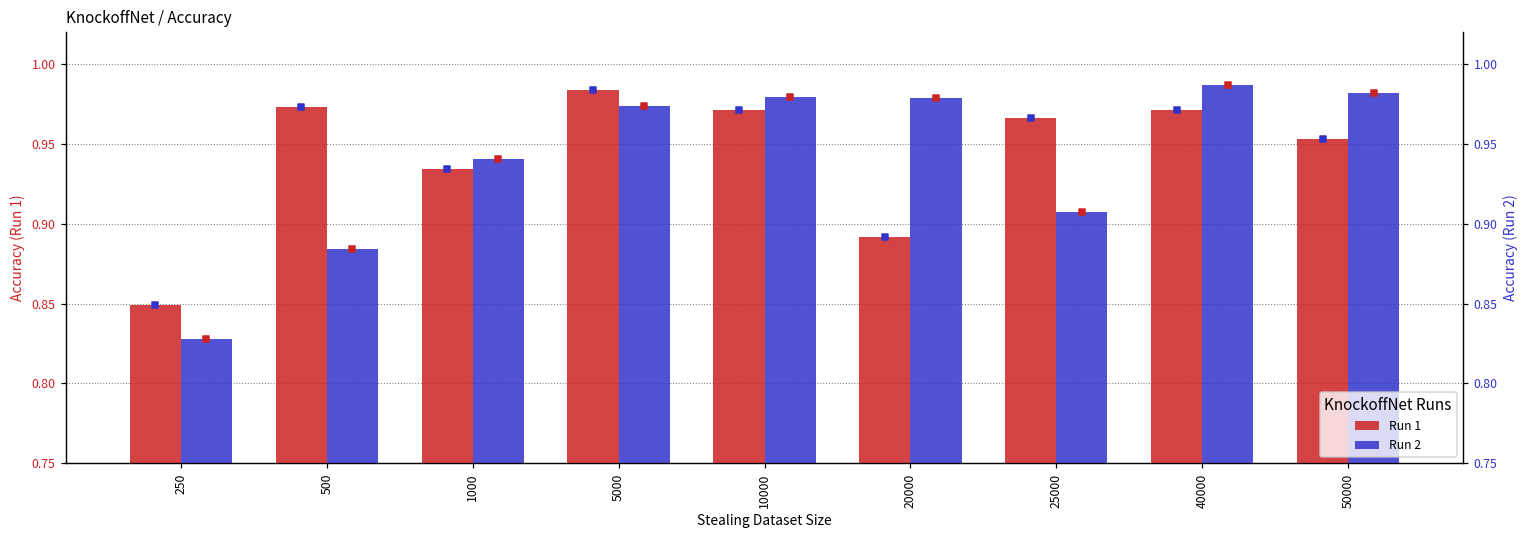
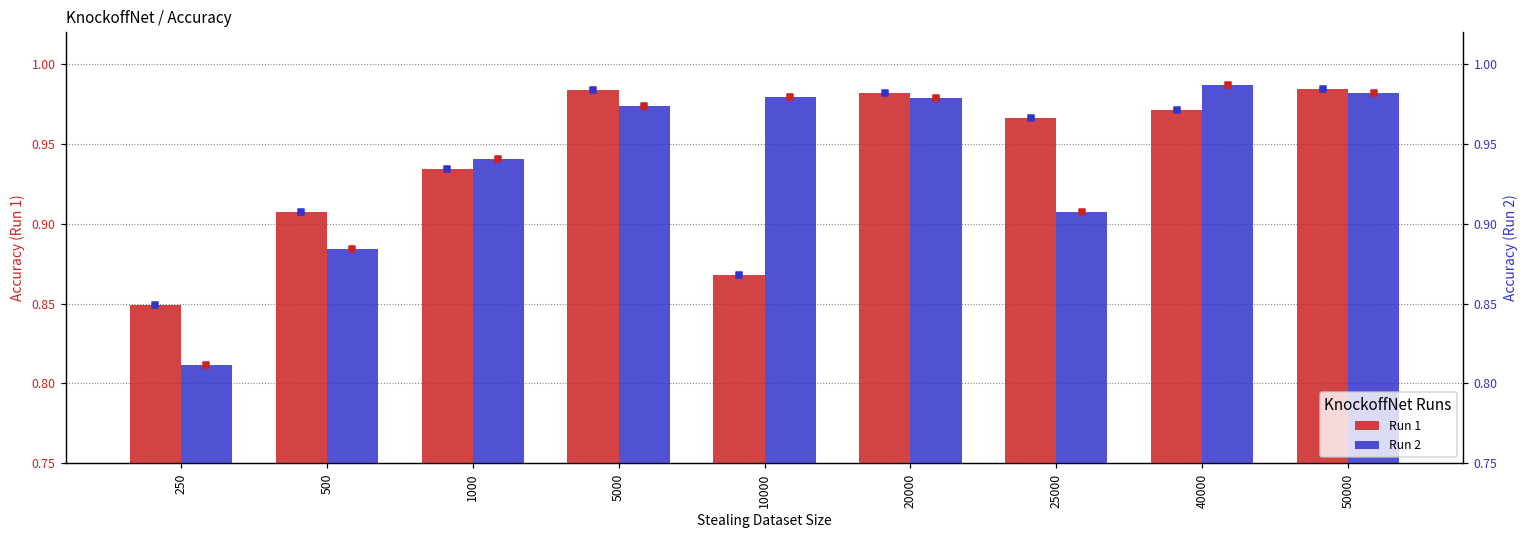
Run 2, 250: 0.828 -> 0.811
Run 1, 500: 0.973 -> 0.907
Run 1, 10000: 0.971 -> 0.868
Run 1, 20000: 0.892 -> 0.982
Run 1, 50000: 0.953 -> 0.984
